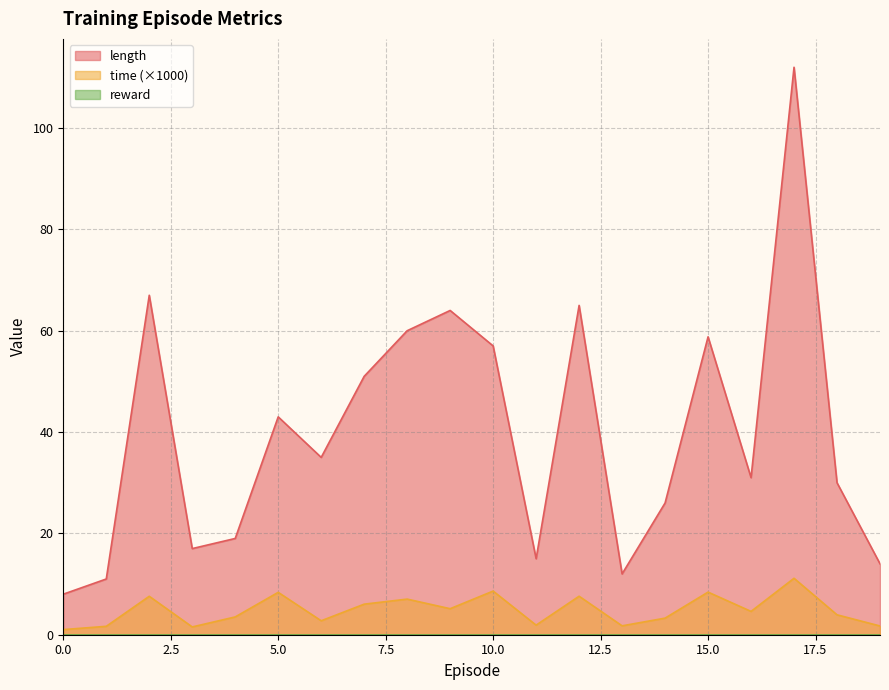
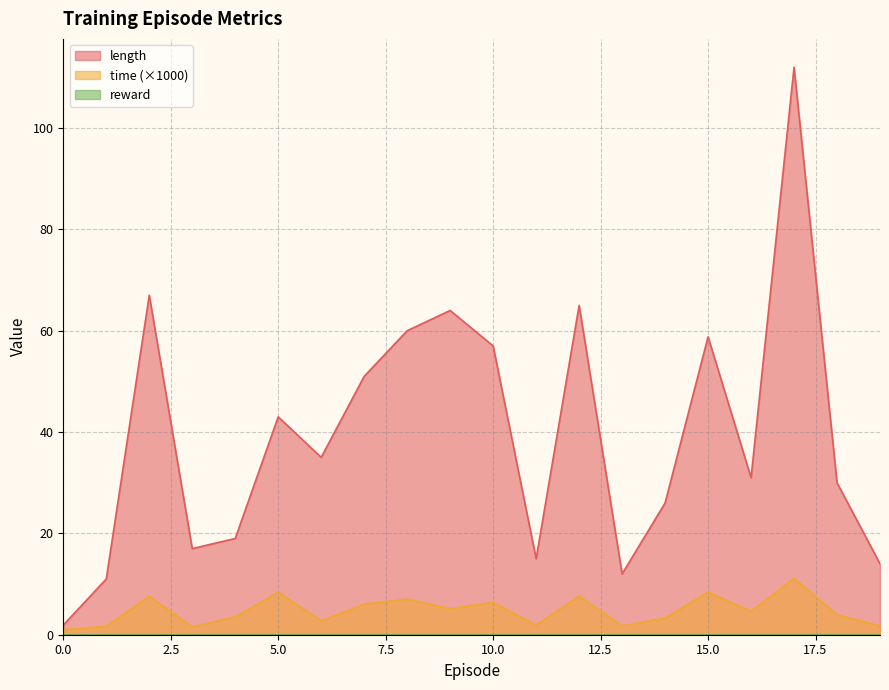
length, 0.0: 8 -> 2
time (×1000), 10.0: 9 -> 6
